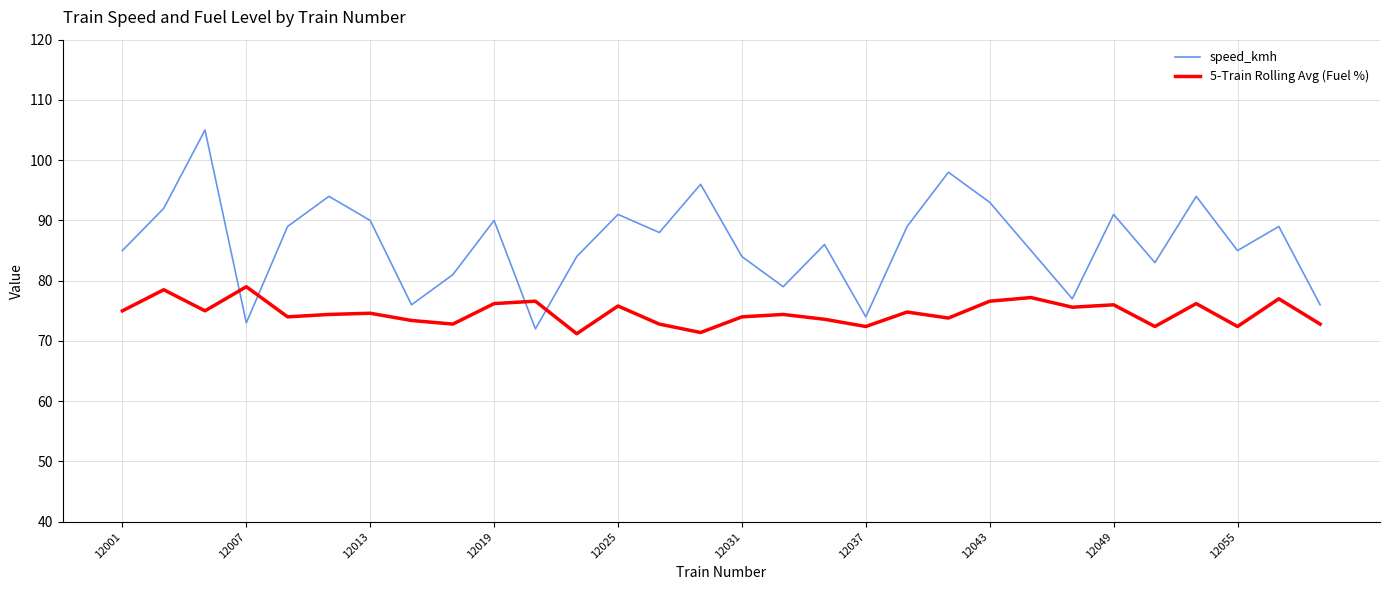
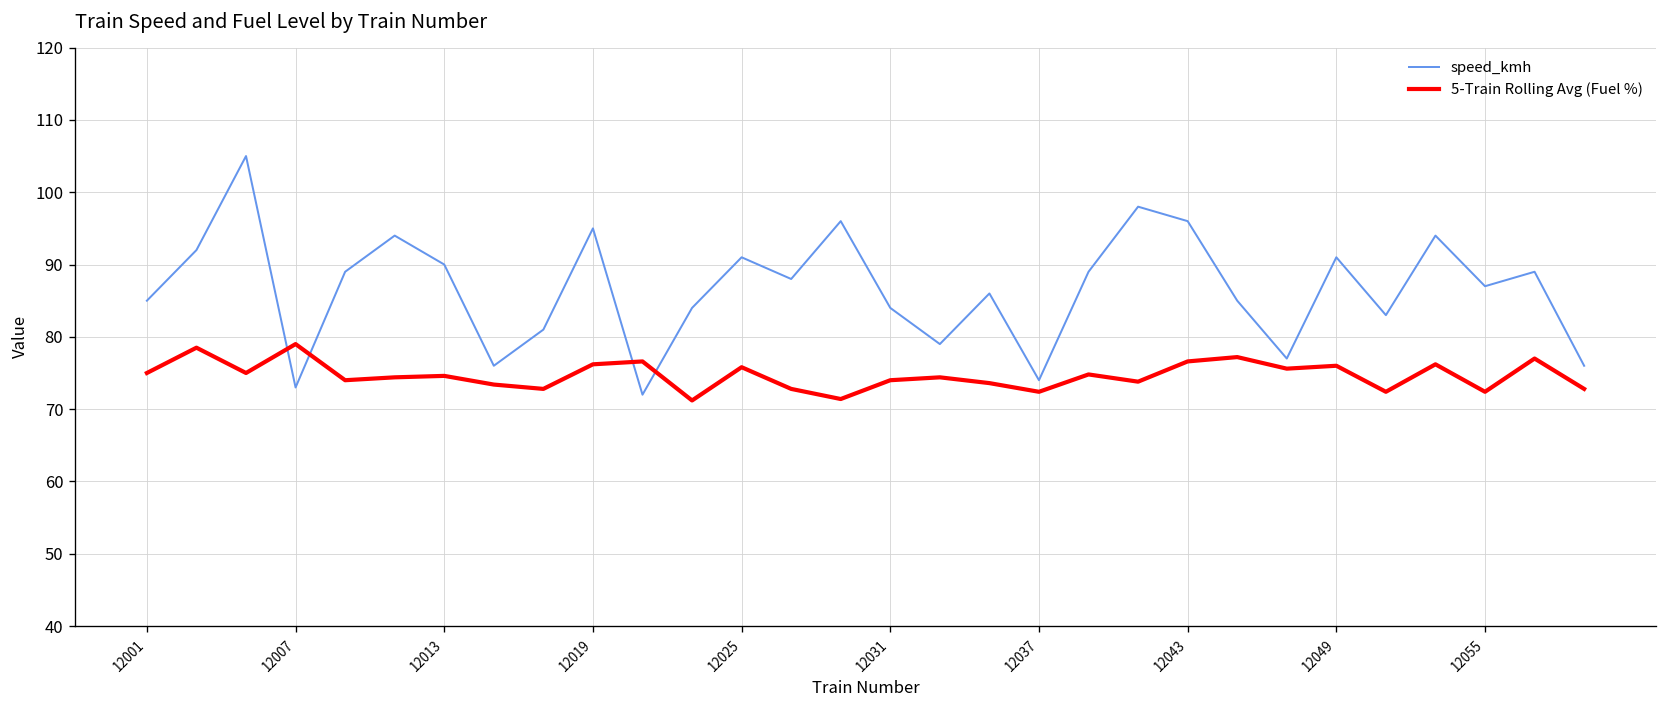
speed_kmh, 12019: 90 -> 95
speed_kmh, 12043: 93 -> 96
speed_kmh, 12055: 85 -> 87
